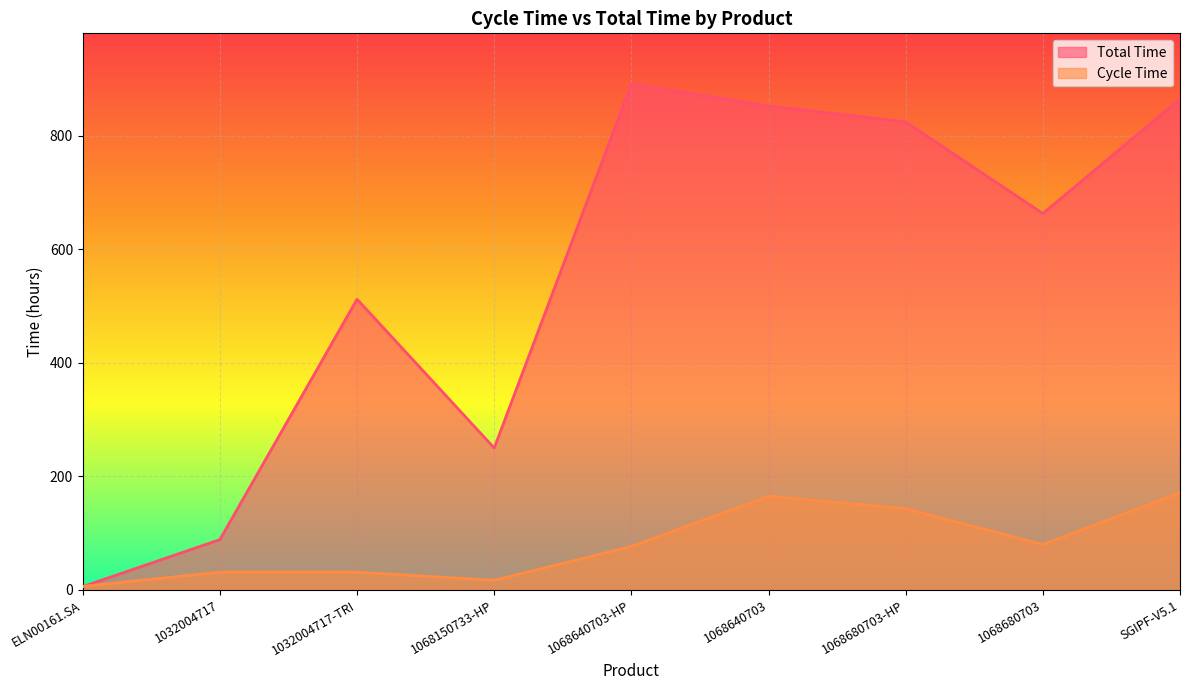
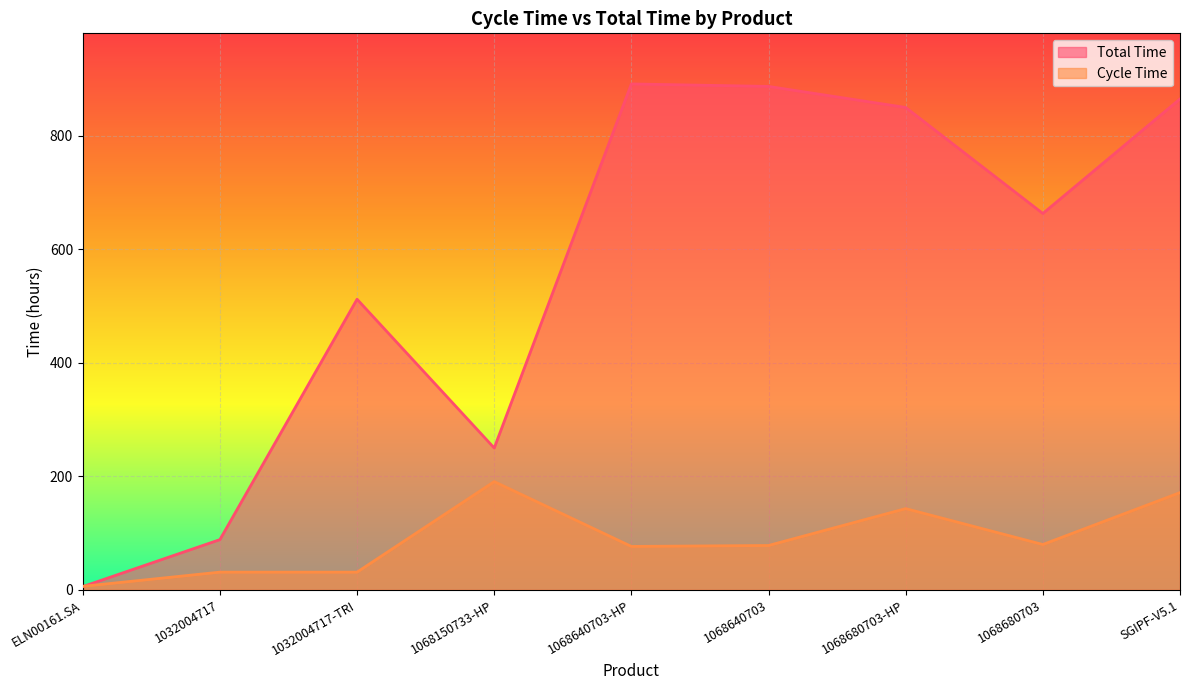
Cycle Time, 1068150733-HP: 20 -> 190
Total Time, 1068640703: 850 -> 890
Cycle Time, 1068640703: 170 -> 80
Total Time, 1068680703-HP: 820 -> 850
